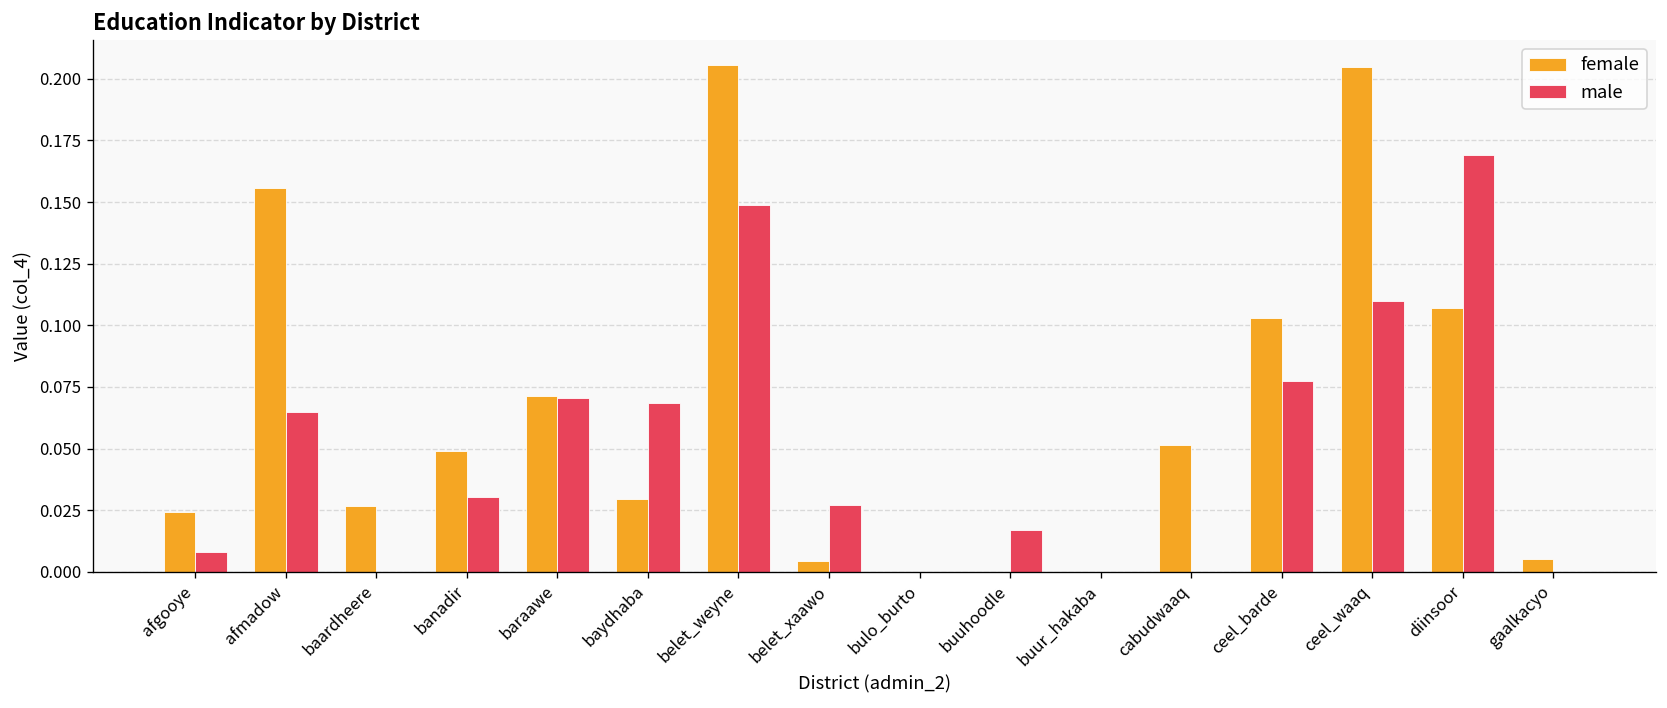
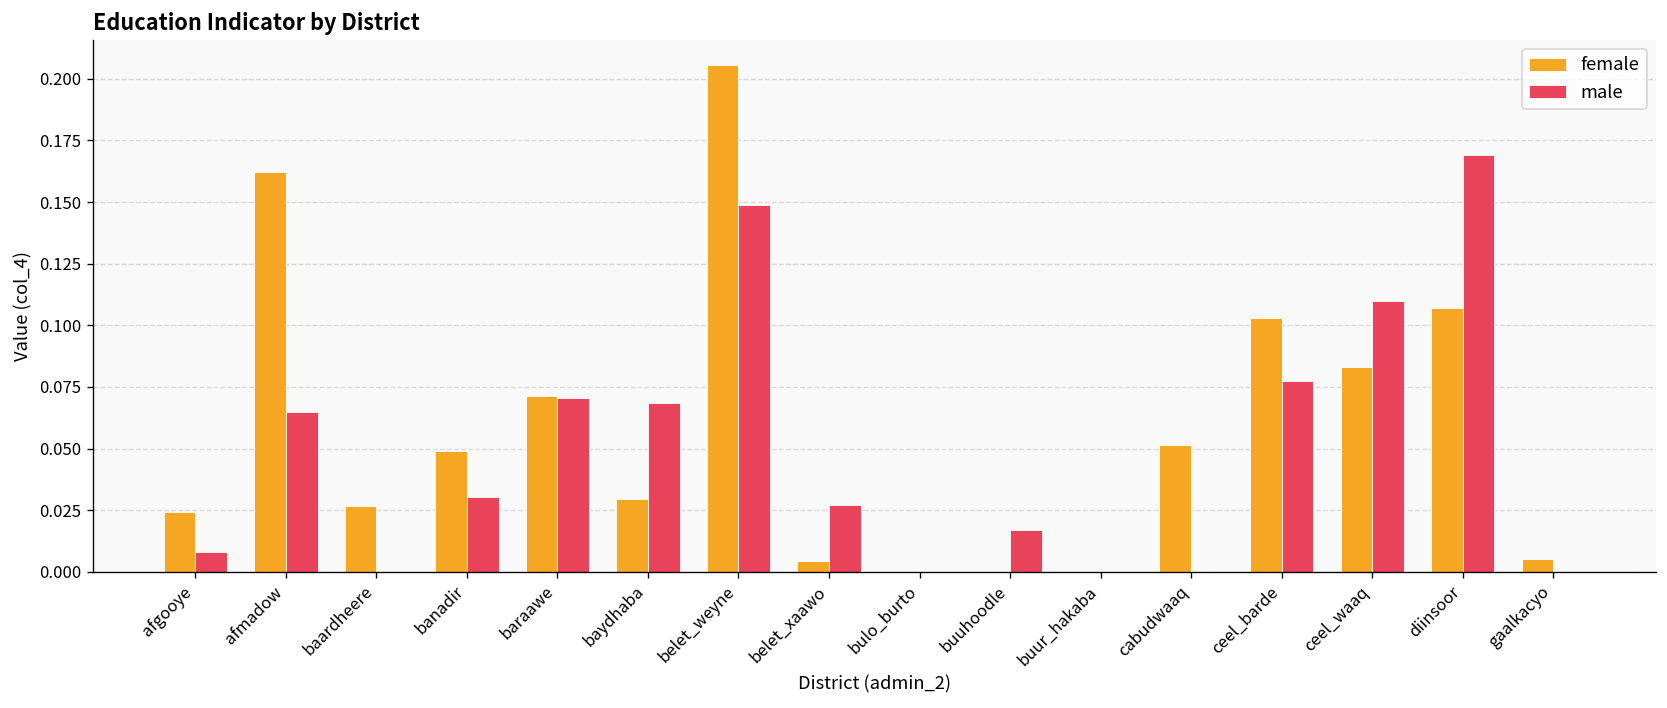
female, afmadow: 0.156 -> 0.162
female, ceel_waaq: 0.205 -> 0.083
